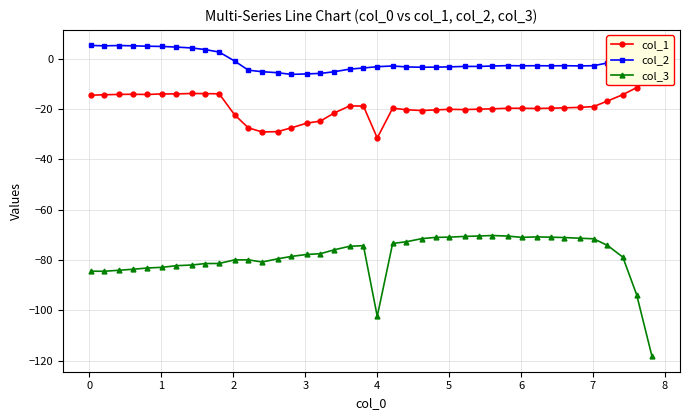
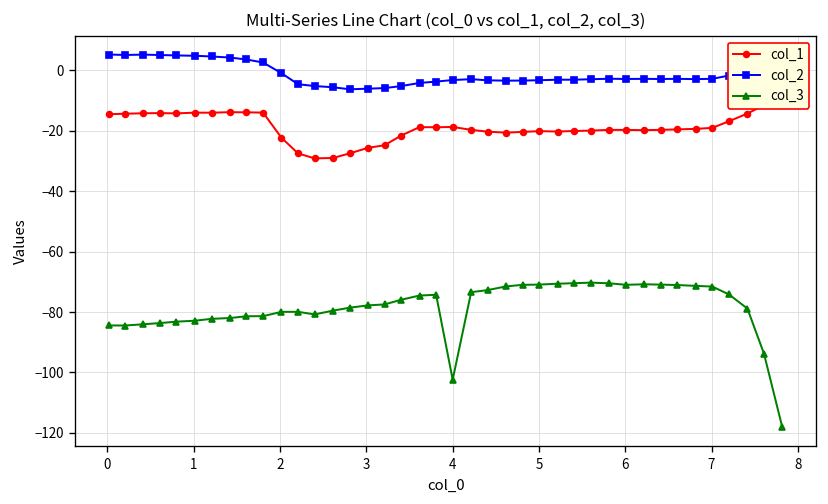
col_1, 4: -32 -> -19
